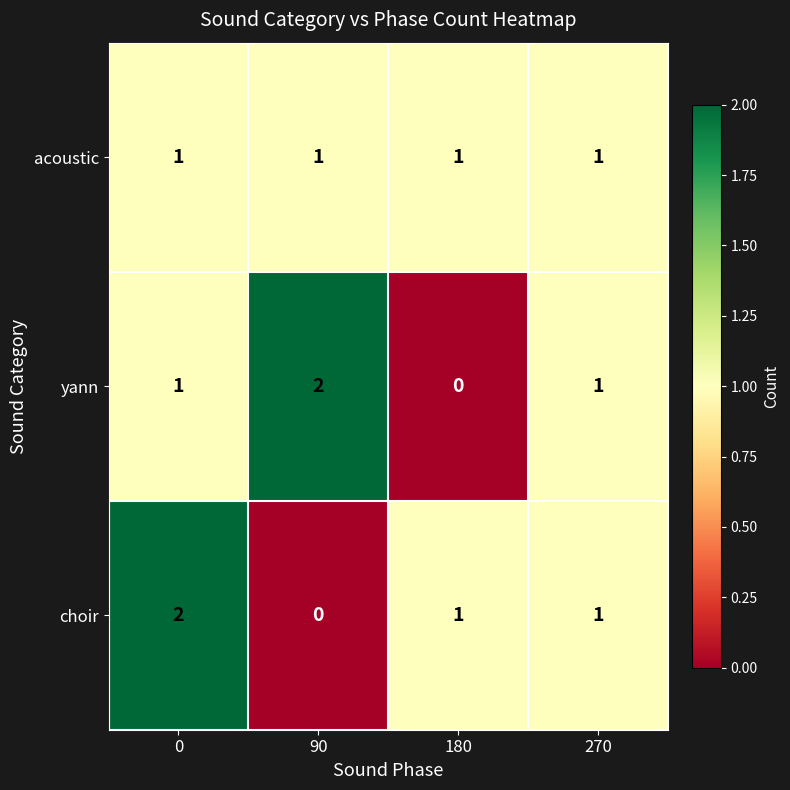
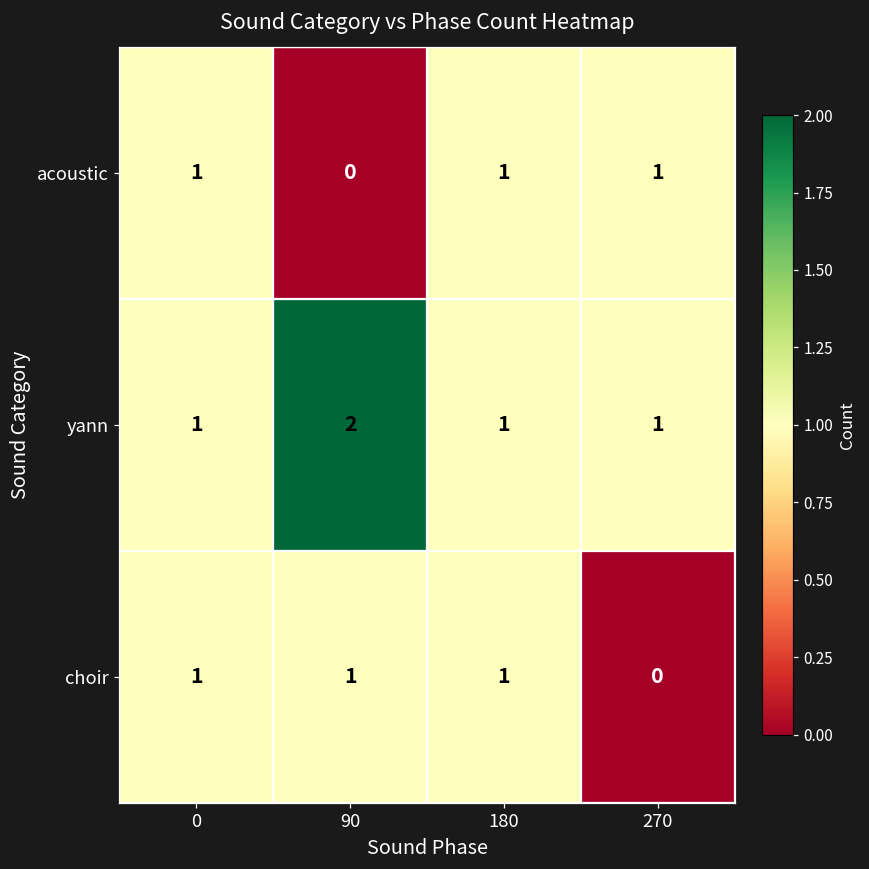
acoustic, 90: 1 -> 0
yann, 180: 0 -> 1
choir, 0: 2 -> 1
choir, 90: 0 -> 1
choir, 270: 1 -> 0
